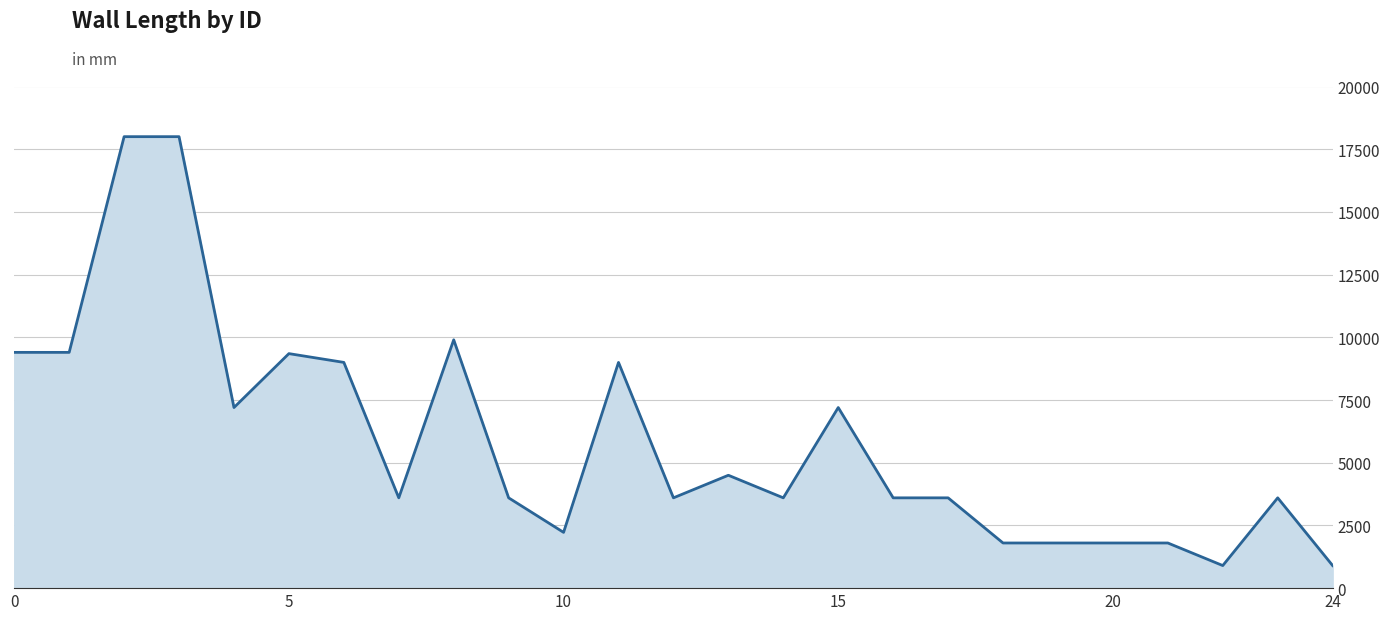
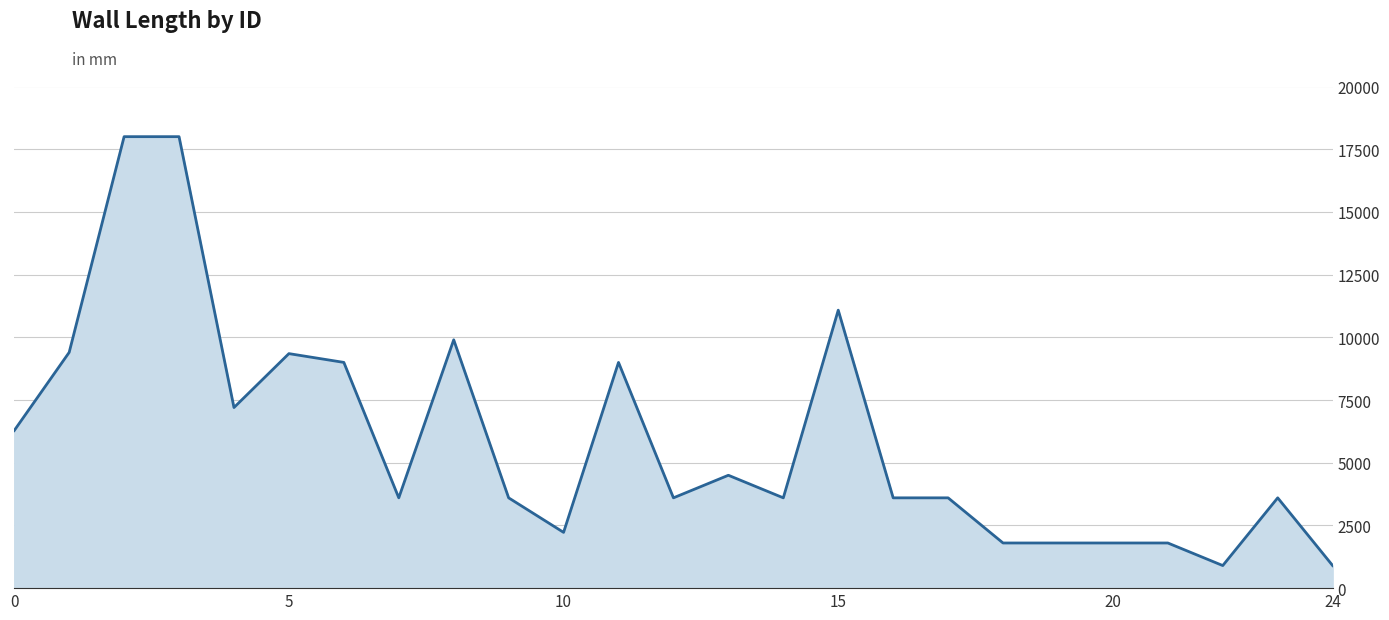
0: 9400 -> 6300
15: 7200 -> 11100
